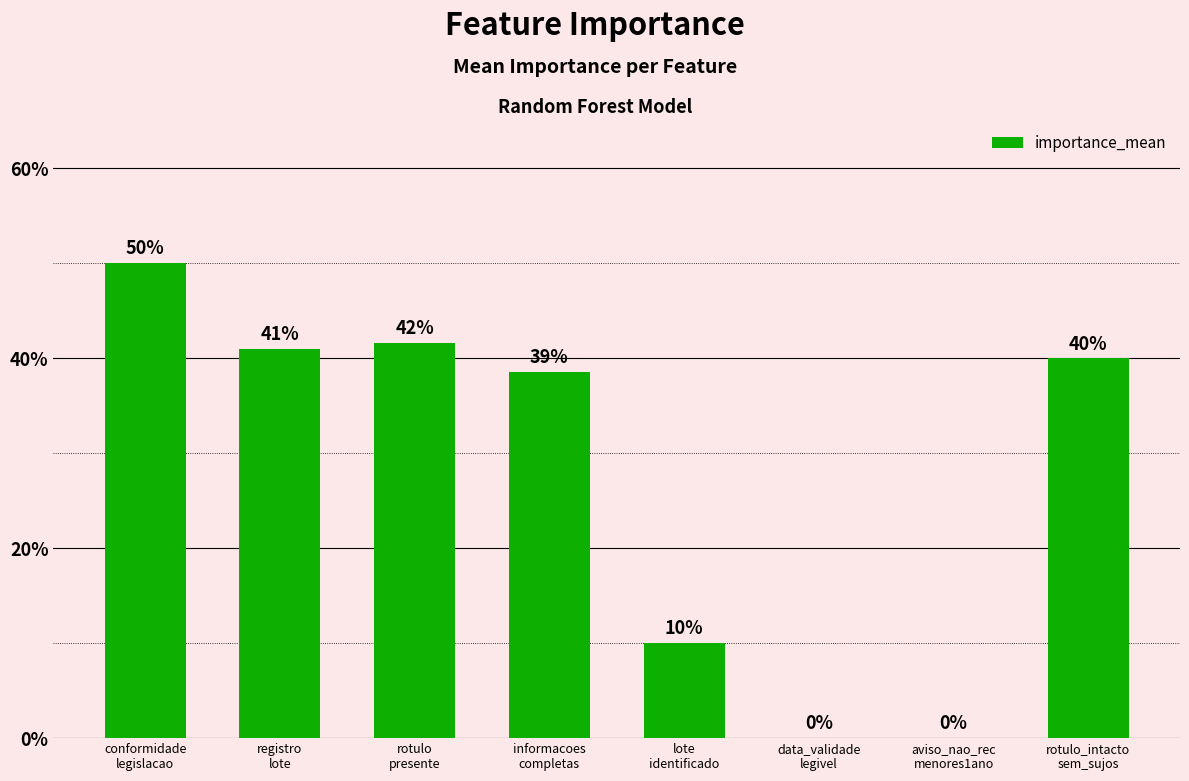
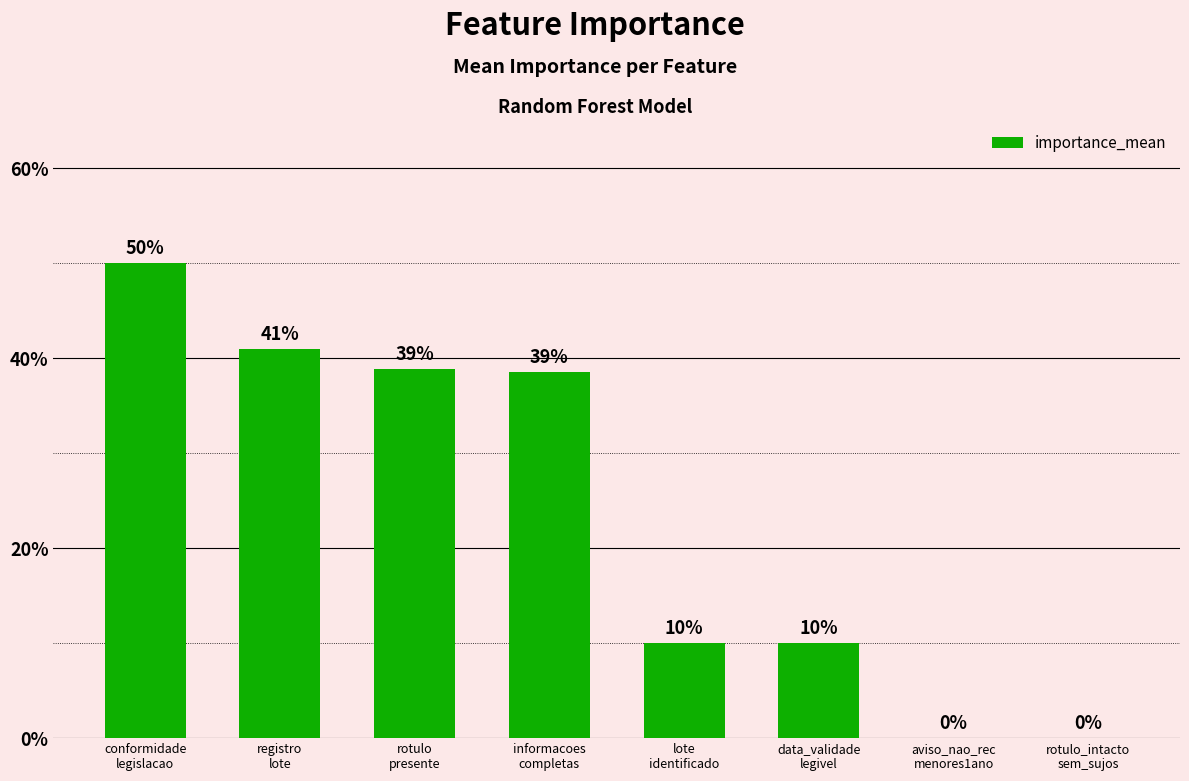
rotulo presente: 42% -> 39%
data_validade legivel: 0% -> 10%
rotulo_intacto sem_sujos: 40% -> 0%
